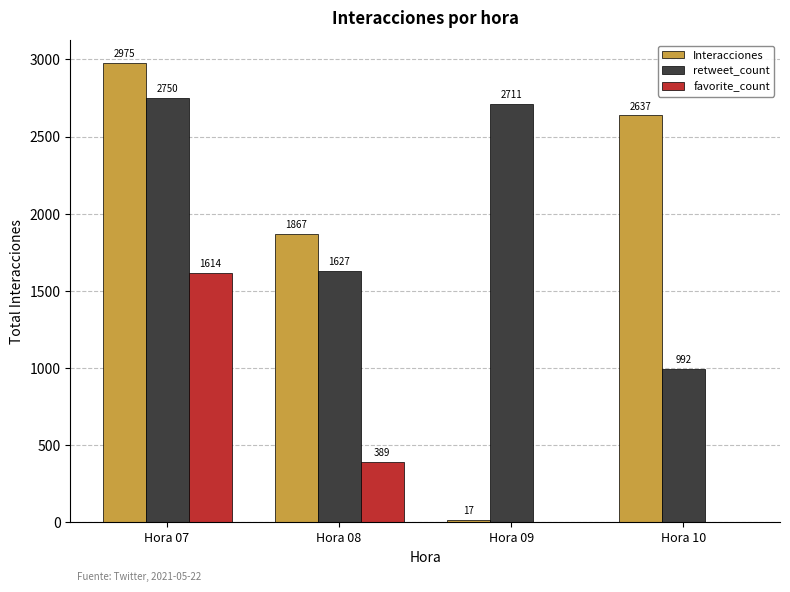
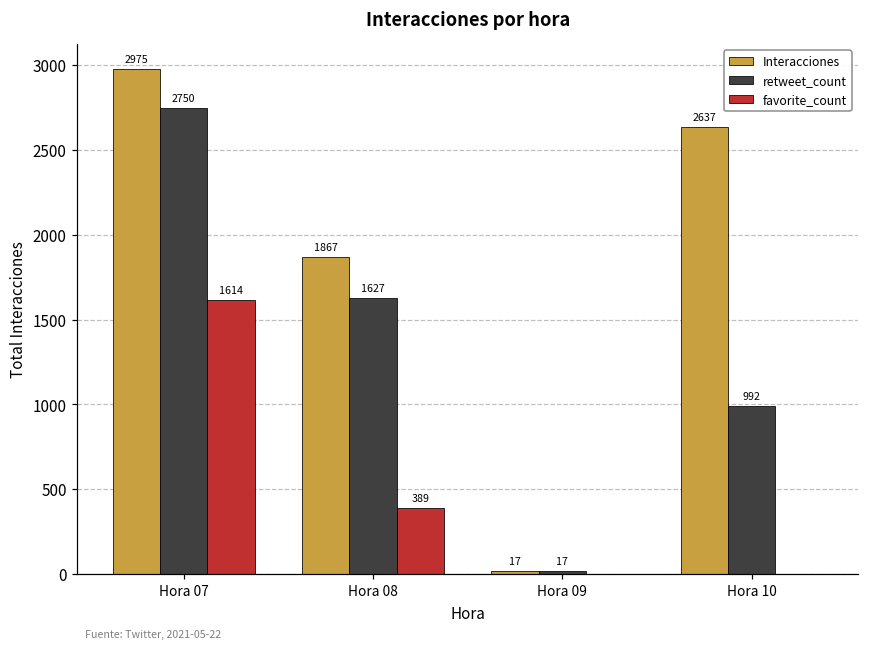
retweet_count, Hora 09: 2711 -> 17
